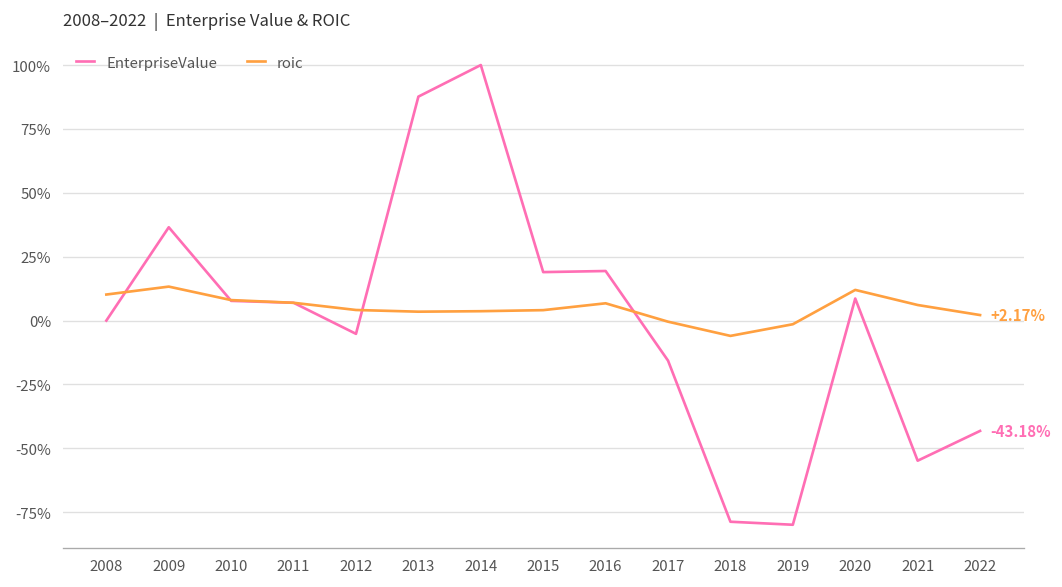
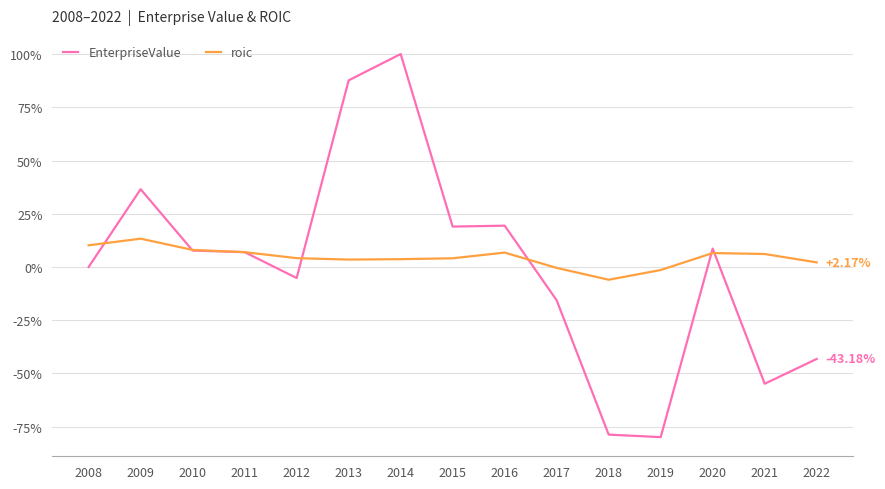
roic, 2020: 12% -> 7%
